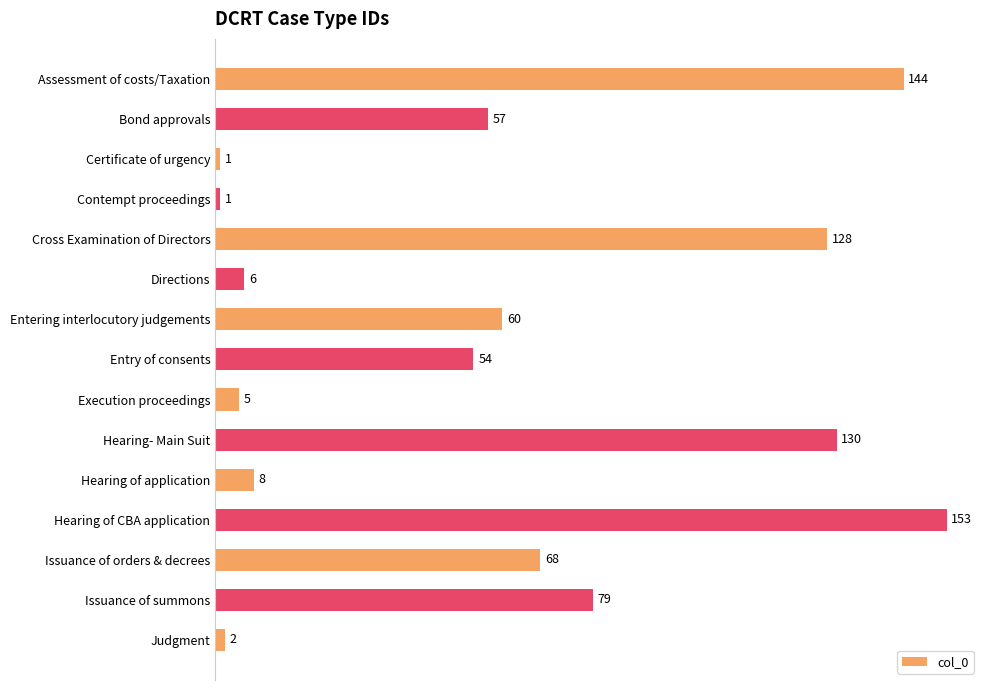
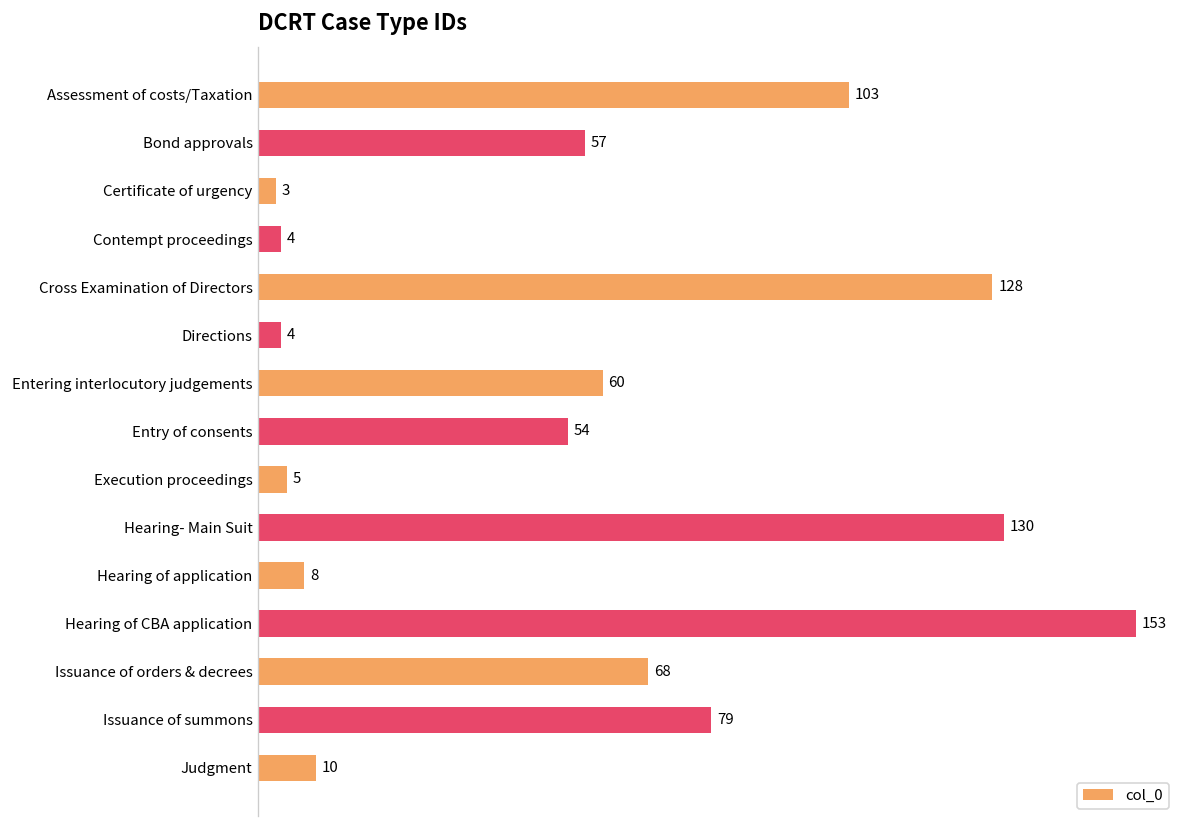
Assessment of costs/Taxation: 144 -> 103
Certificate of urgency: 1 -> 3
Contempt proceedings: 1 -> 4
Directions: 6 -> 4
Judgment: 2 -> 10
